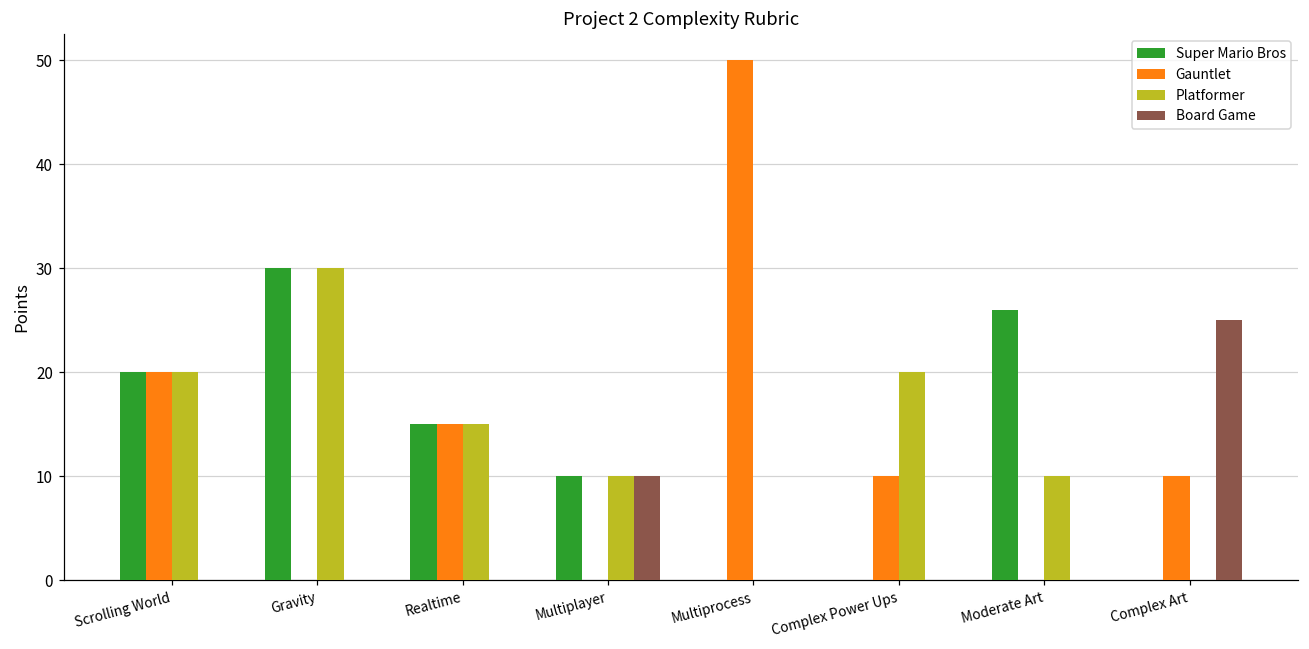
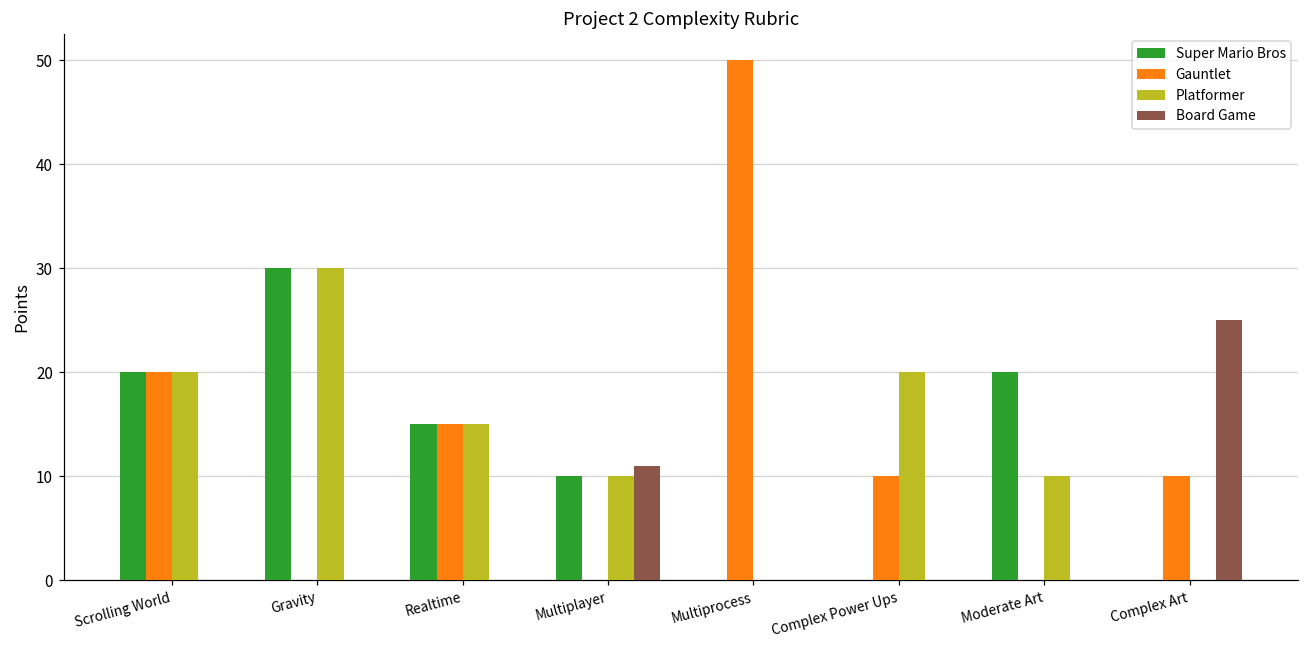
Board Game, Multiplayer: 10 -> 11
Super Mario Bros, Moderate Art: 26 -> 20
